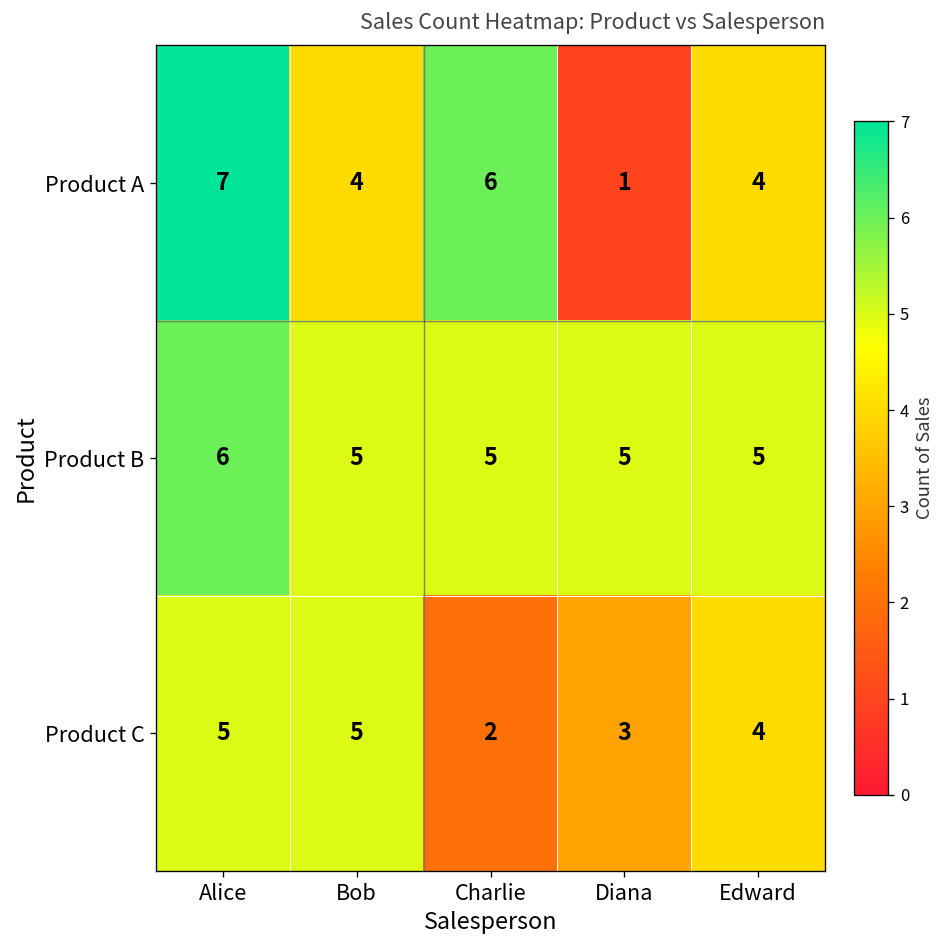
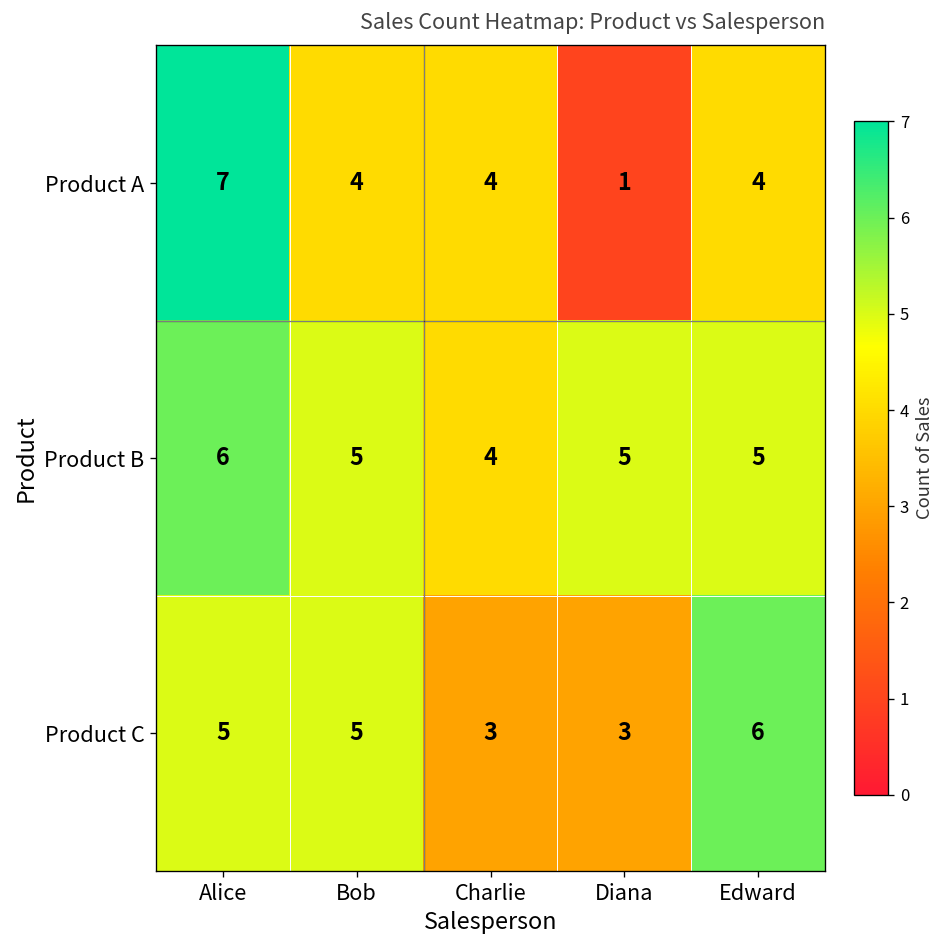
Product A, Charlie: 6 -> 4
Product B, Charlie: 5 -> 4
Product C, Charlie: 2 -> 3
Product C, Edward: 4 -> 6
